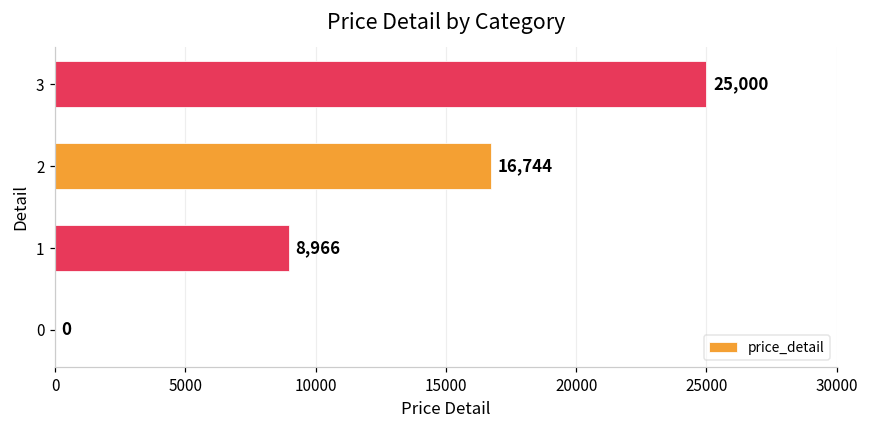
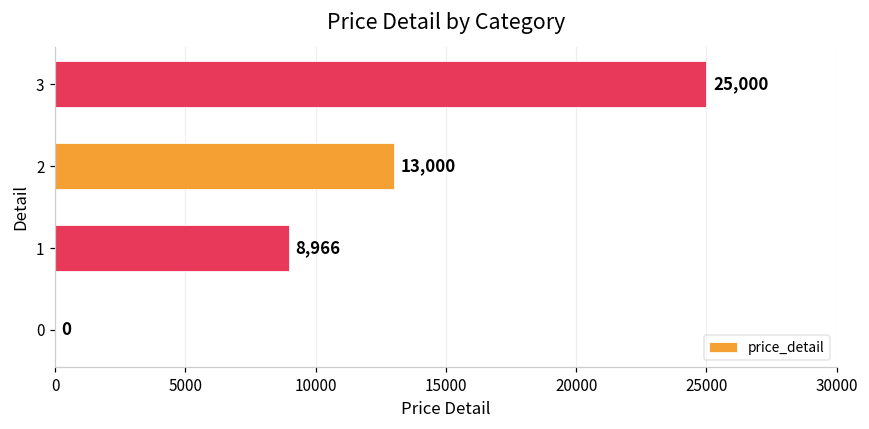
2: 16,744 -> 13,000
